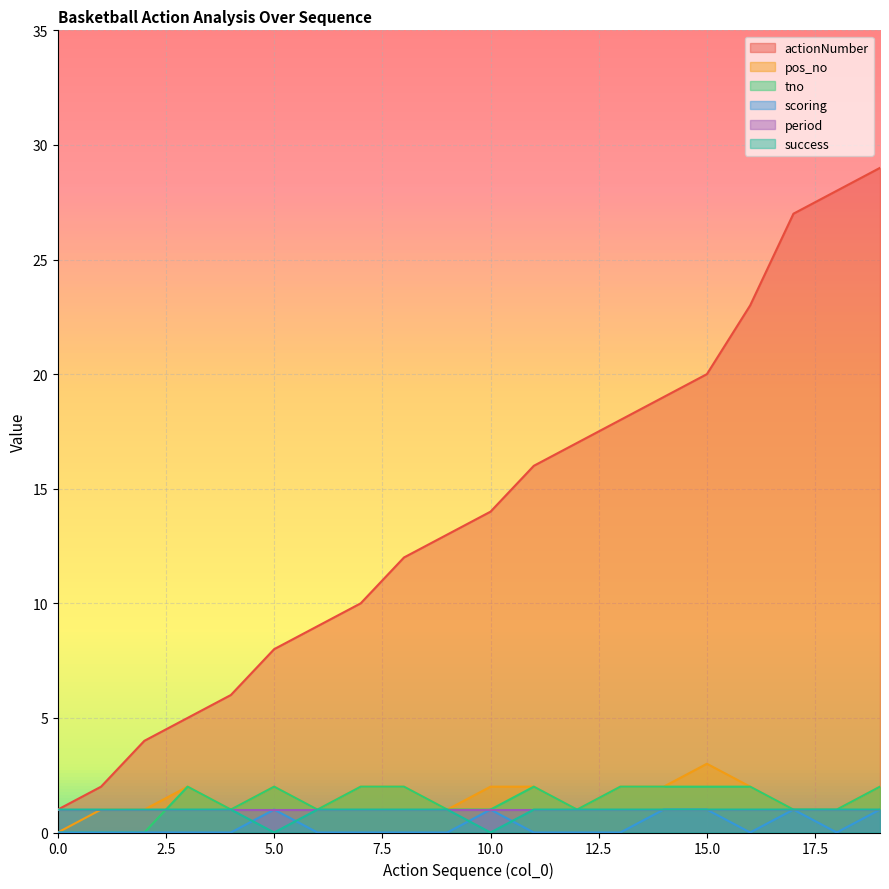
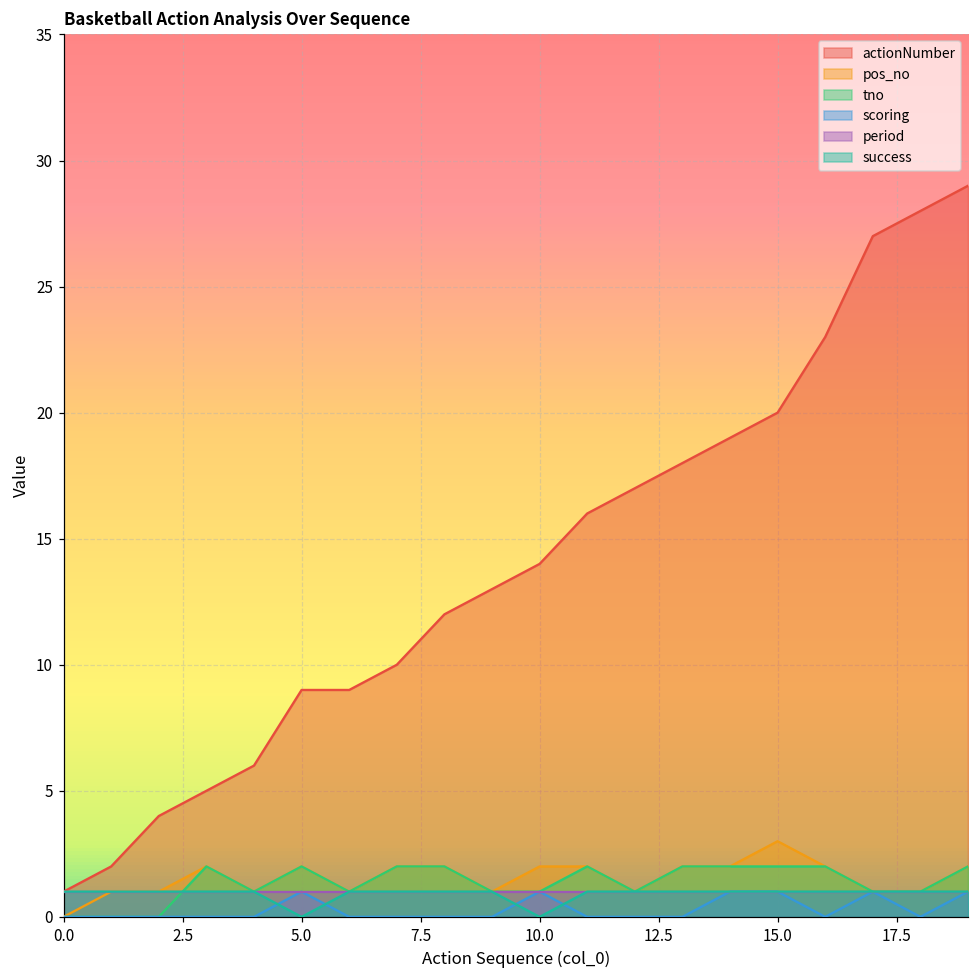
actionNumber, 5.0: 8 -> 9
